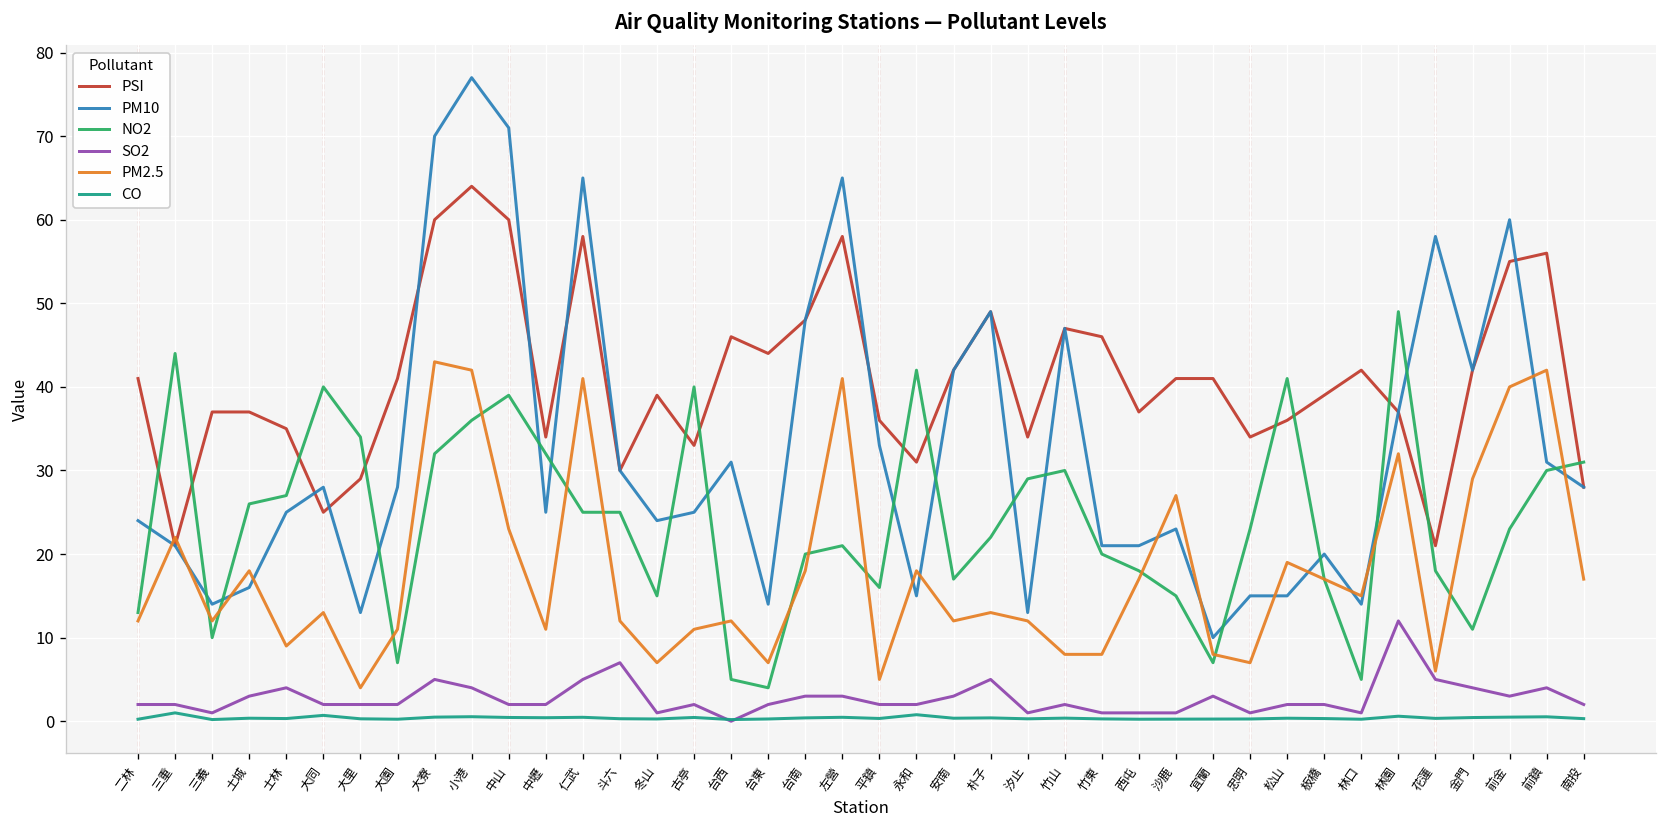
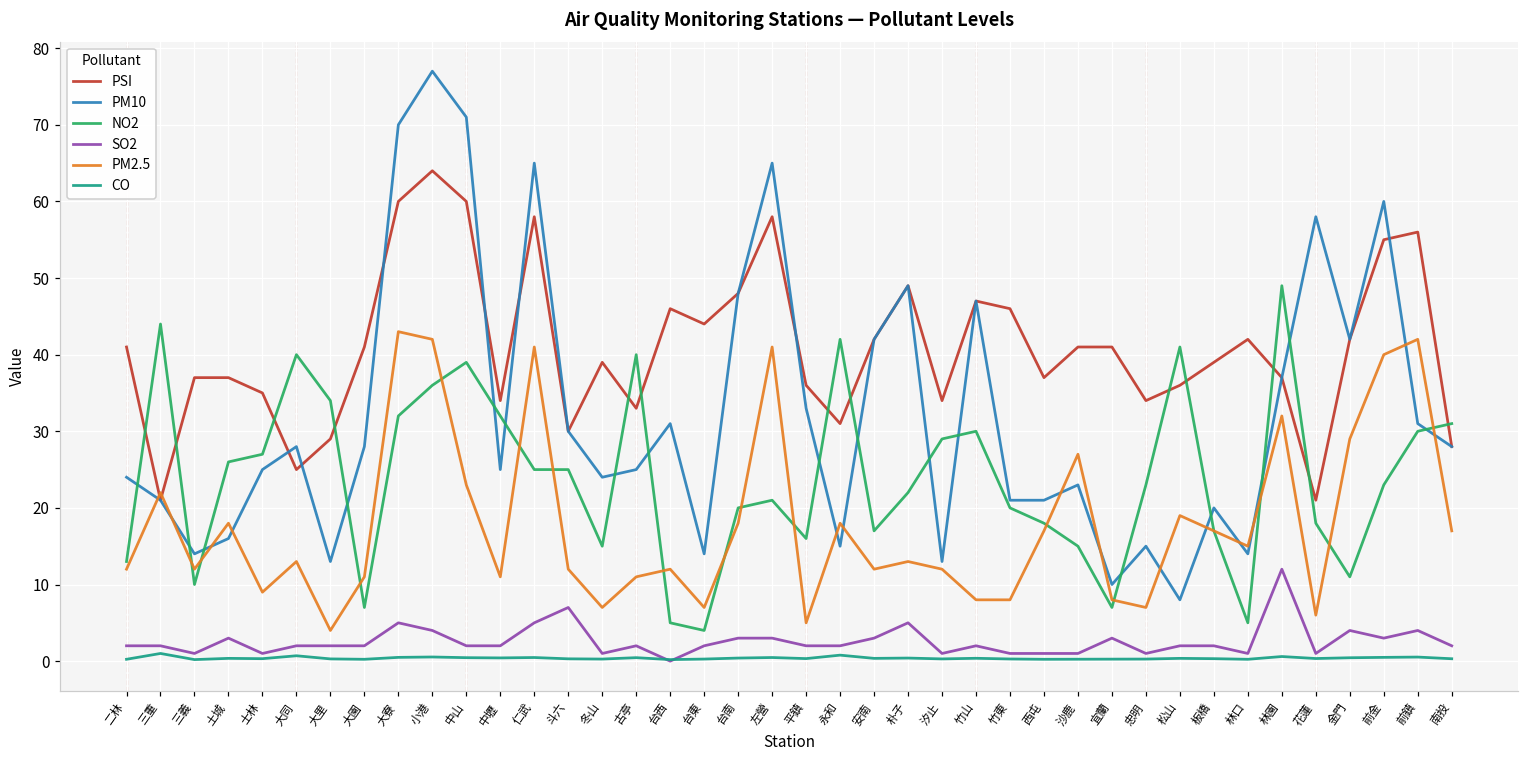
SO2, 士林: 4 -> 1
PM10, 松山: 15 -> 8
SO2, 花蓮: 5 -> 1
